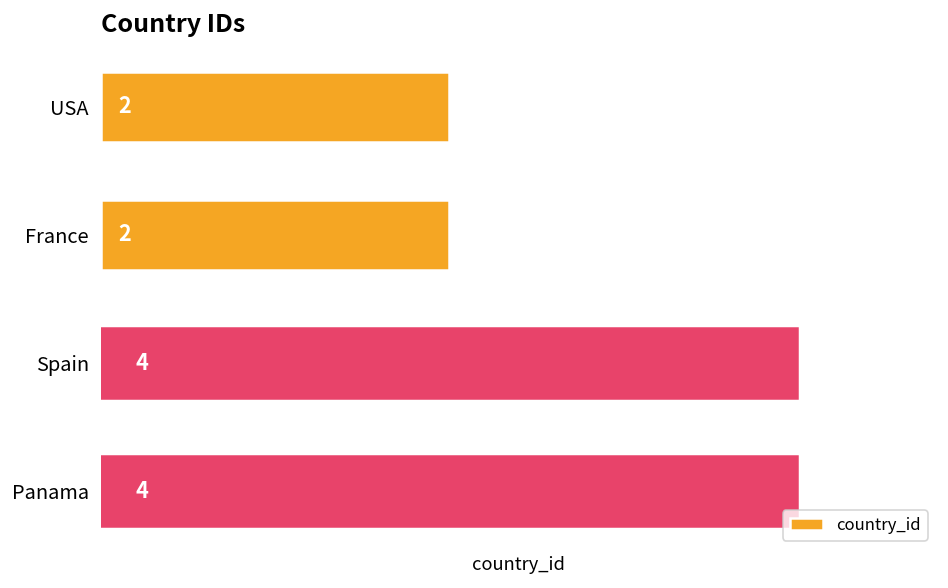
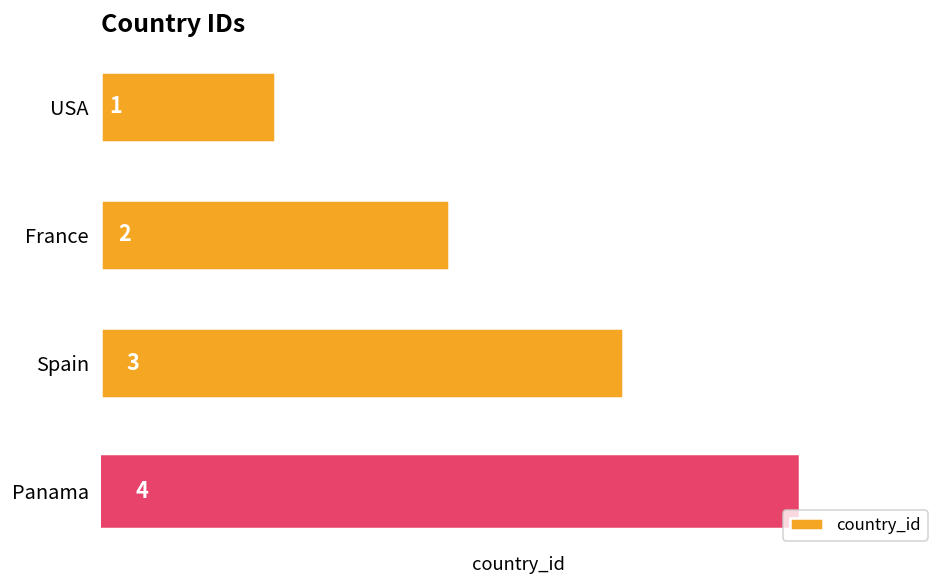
USA: 2 -> 1
Spain: 4 -> 3
